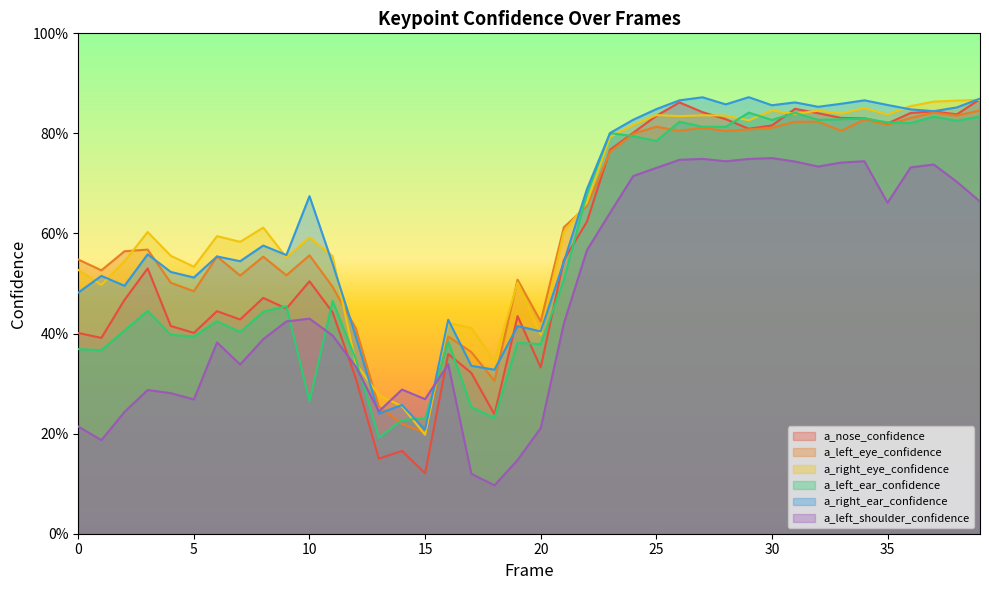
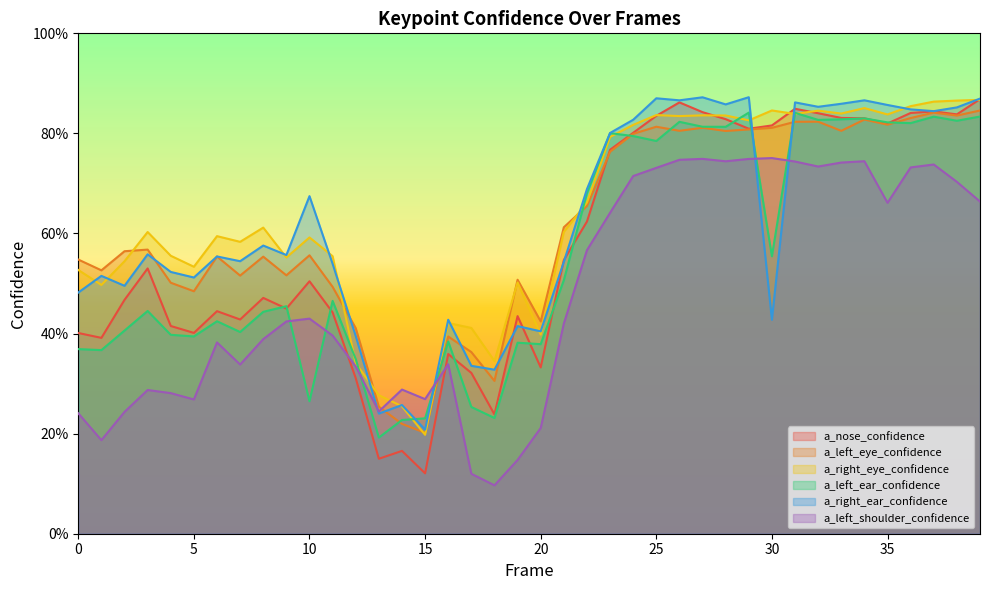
a_left_shoulder_confidence, 0: 21% -> 24%
a_right_ear_confidence, 25: 85% -> 87%
a_left_ear_confidence, 30: 83% -> 55%
a_right_ear_confidence, 30: 86% -> 43%
